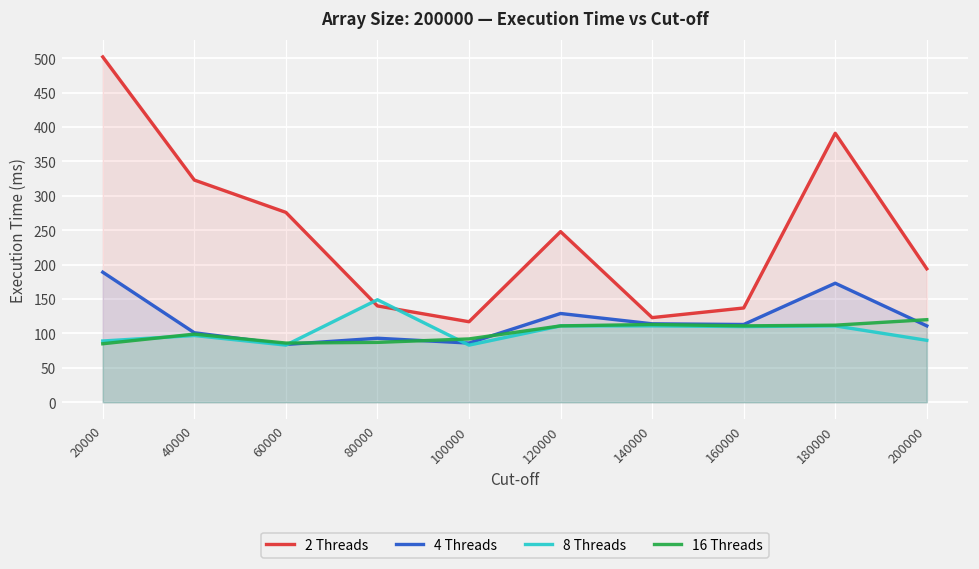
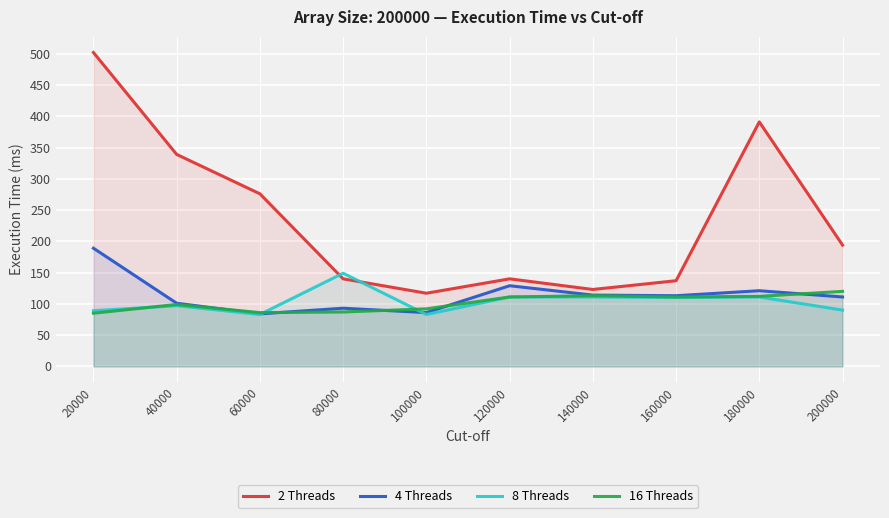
2 Threads, 40000: 320 -> 340
2 Threads, 120000: 250 -> 140
4 Threads, 180000: 170 -> 120
